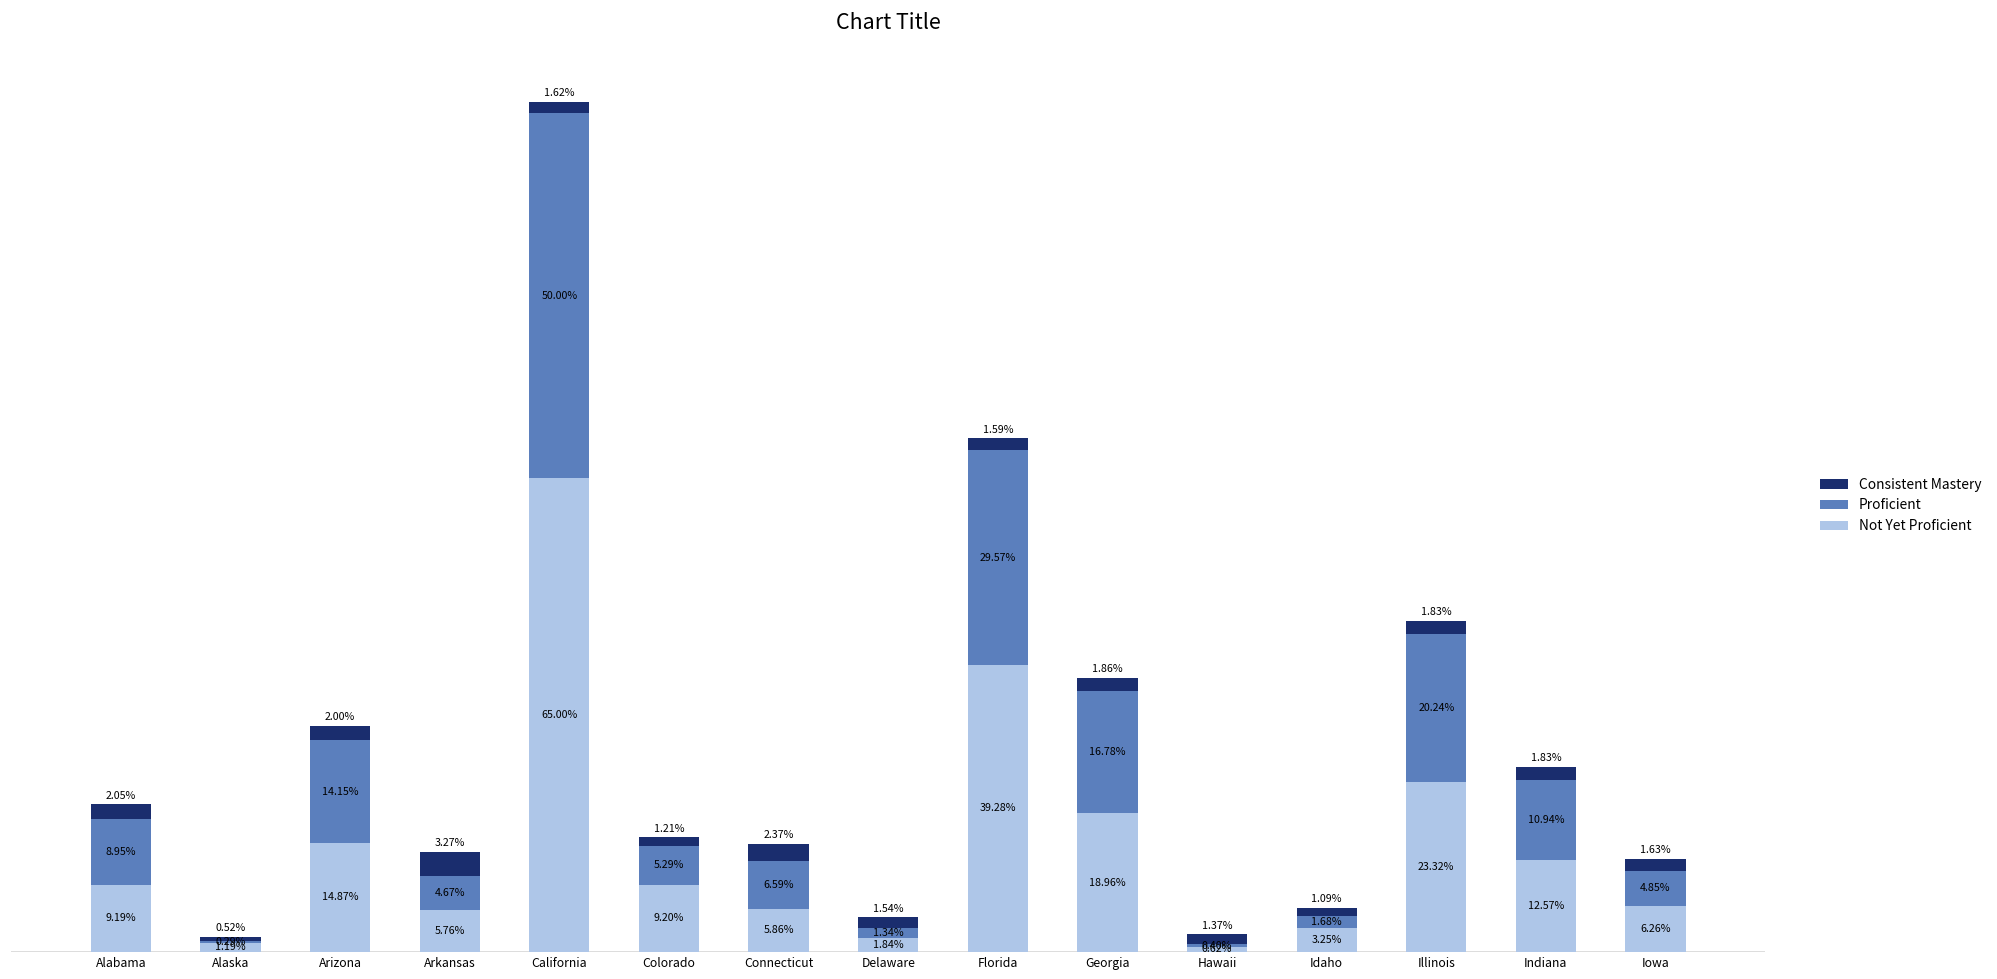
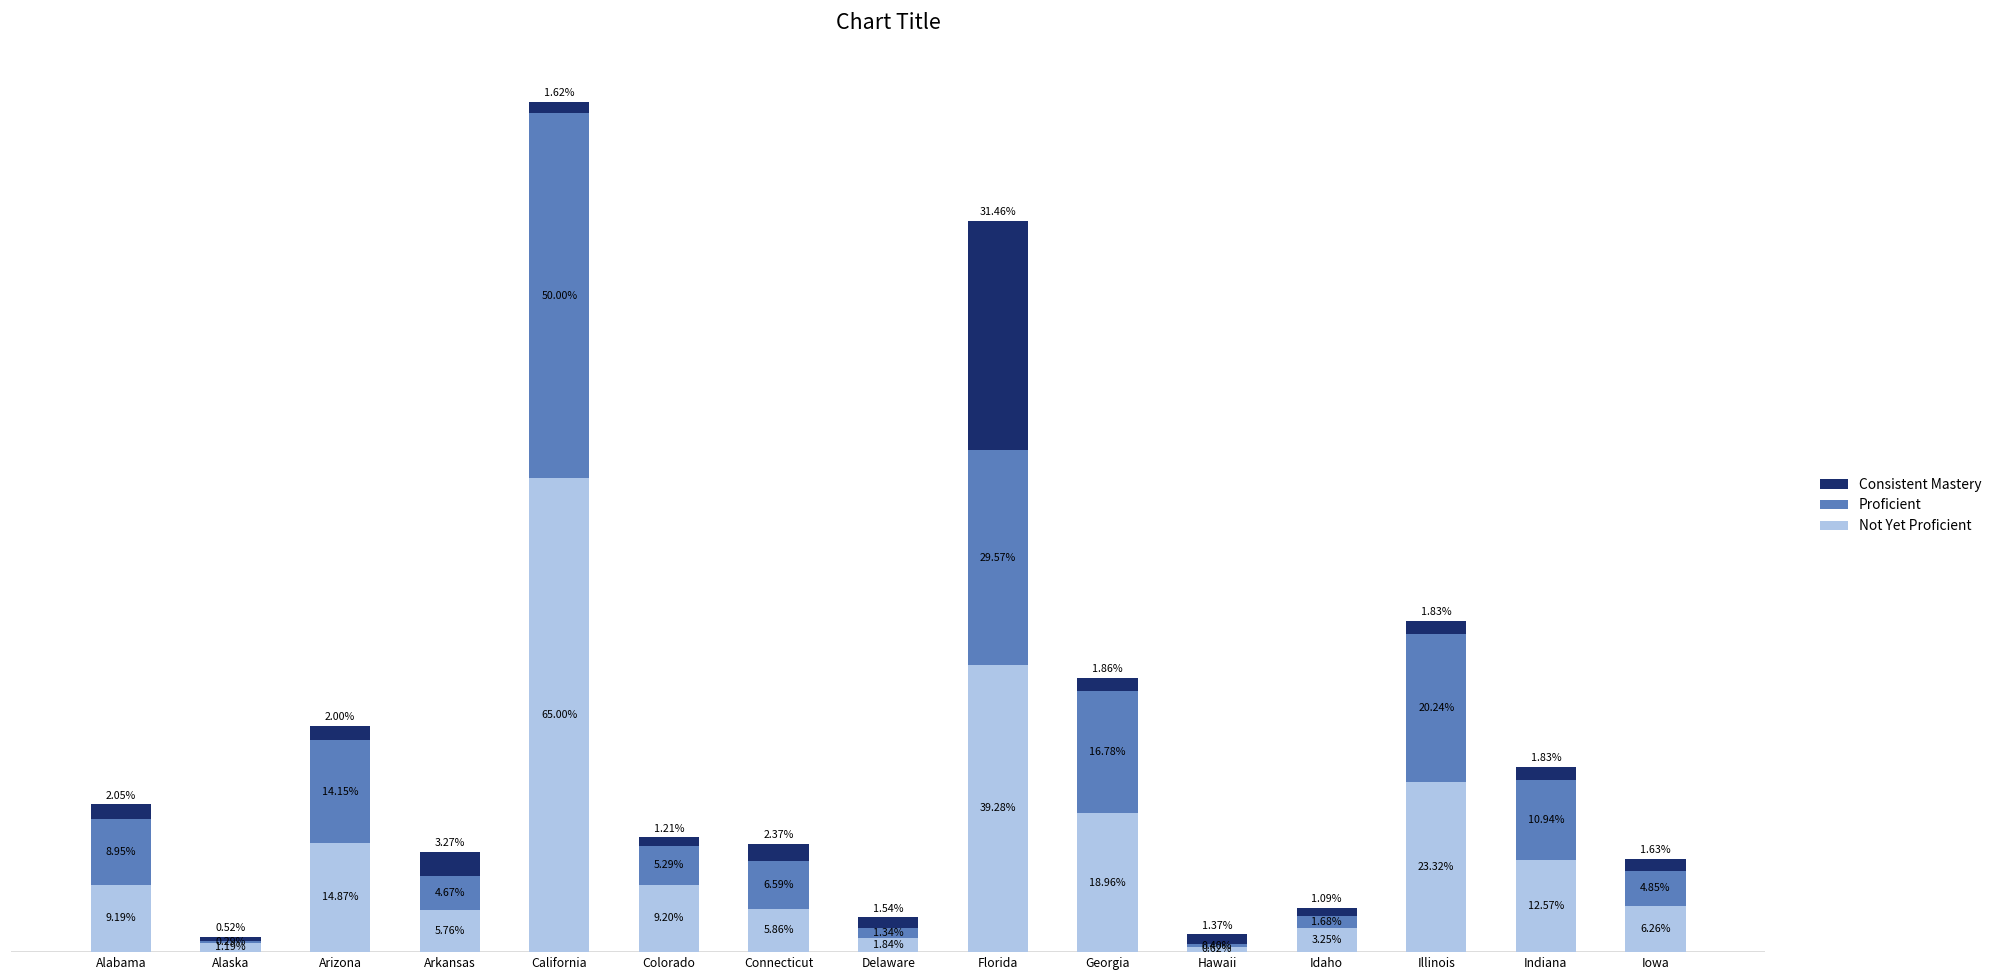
Consistent Mastery, Florida: 1.59% -> 31.46%
